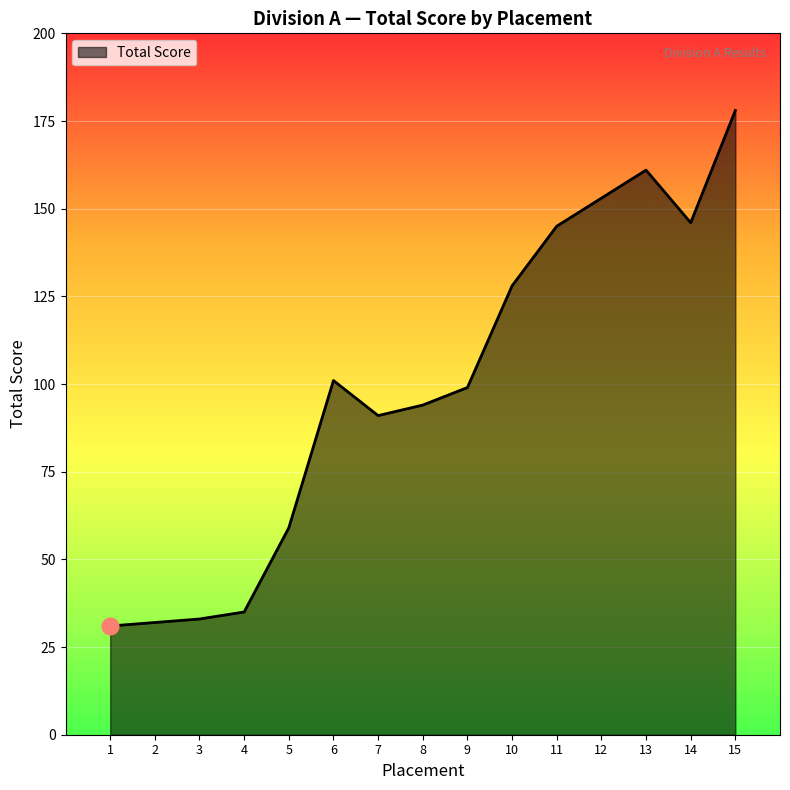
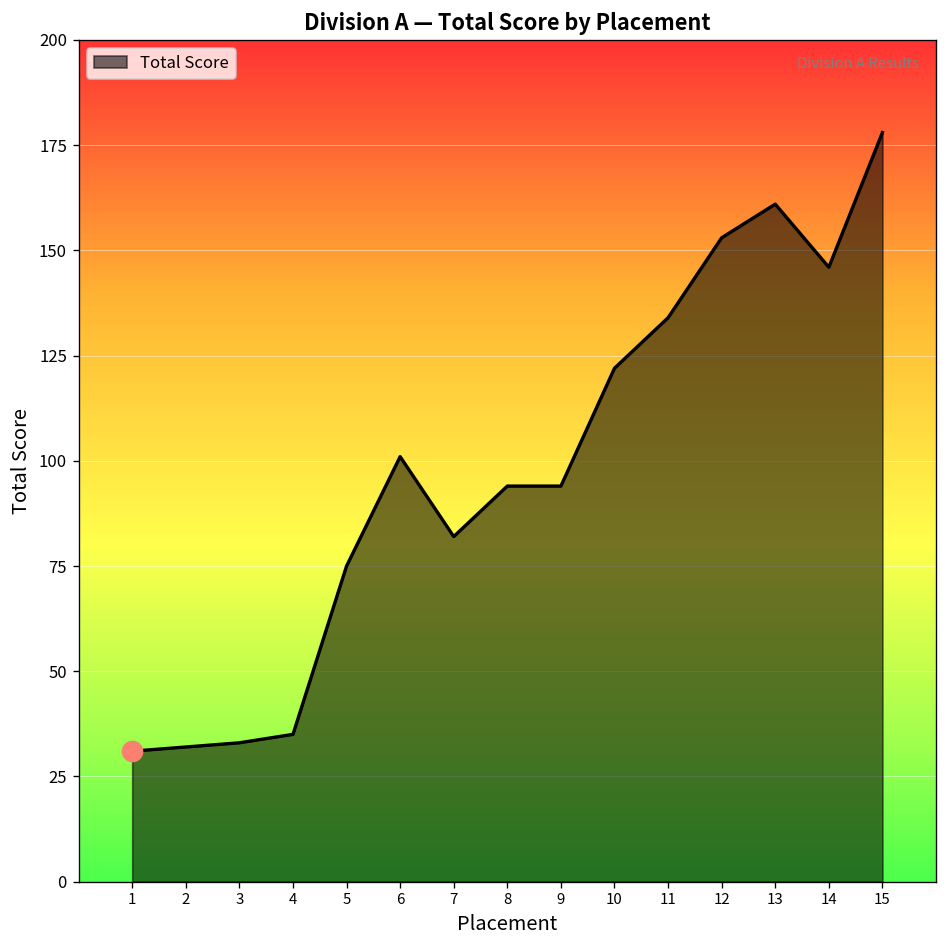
Total Score, 5: 59 -> 75
Total Score, 7: 91 -> 82
Total Score, 9: 99 -> 94
Total Score, 10: 128 -> 122
Total Score, 11: 145 -> 134
